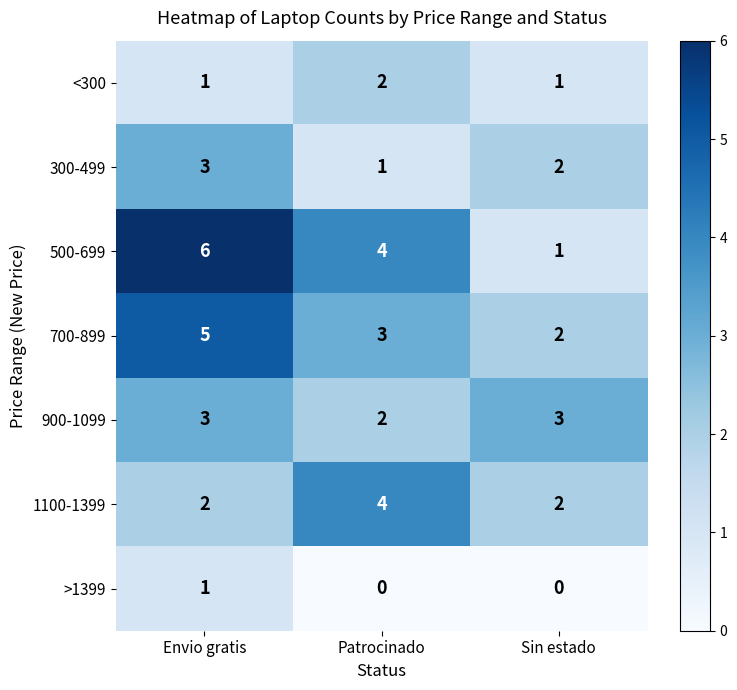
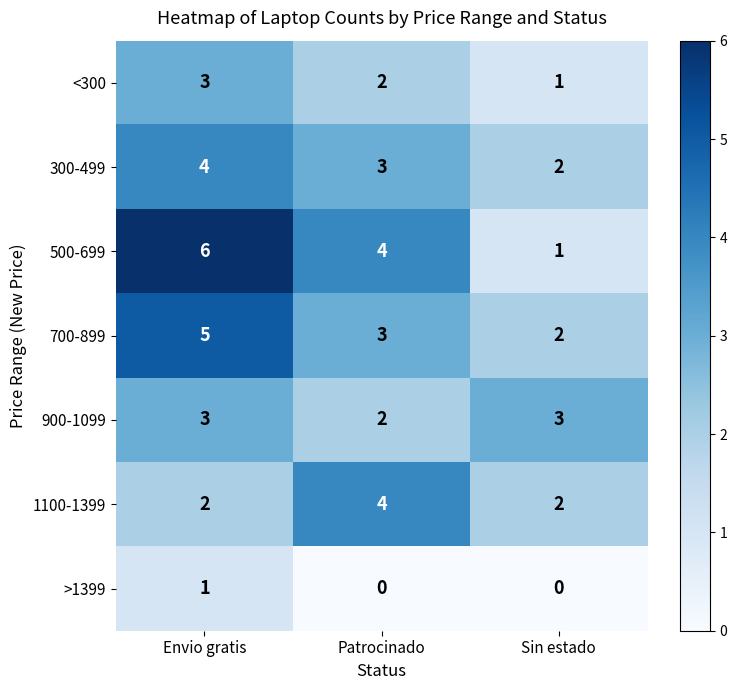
<300, Envio gratis: 1 -> 3
300-499, Envio gratis: 3 -> 4
300-499, Patrocinado: 1 -> 3
